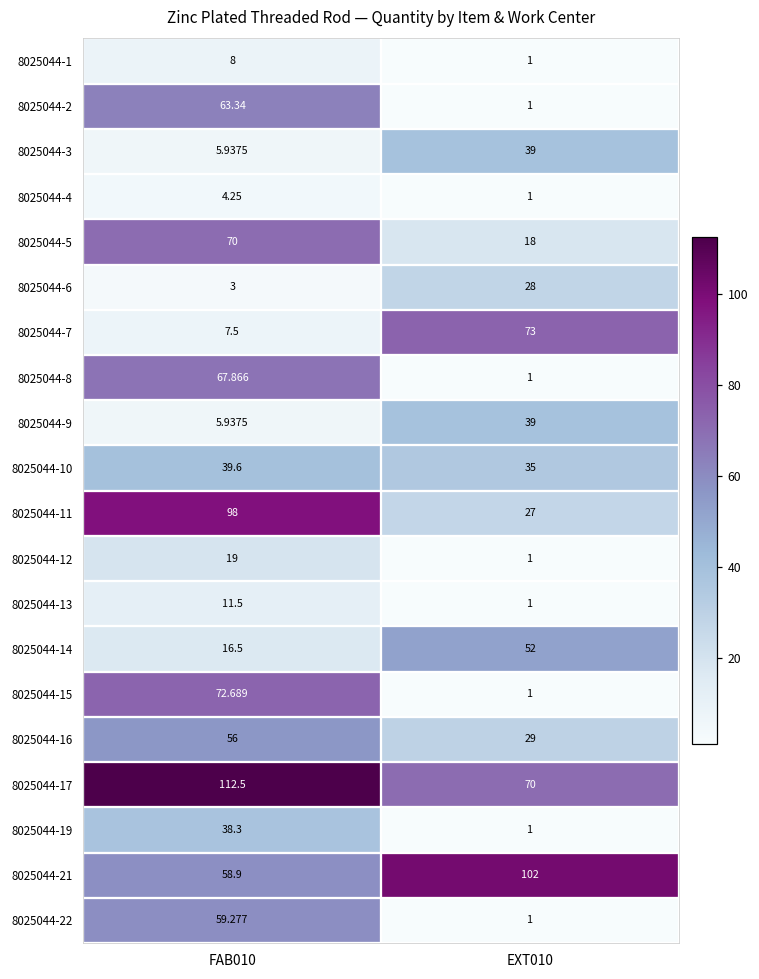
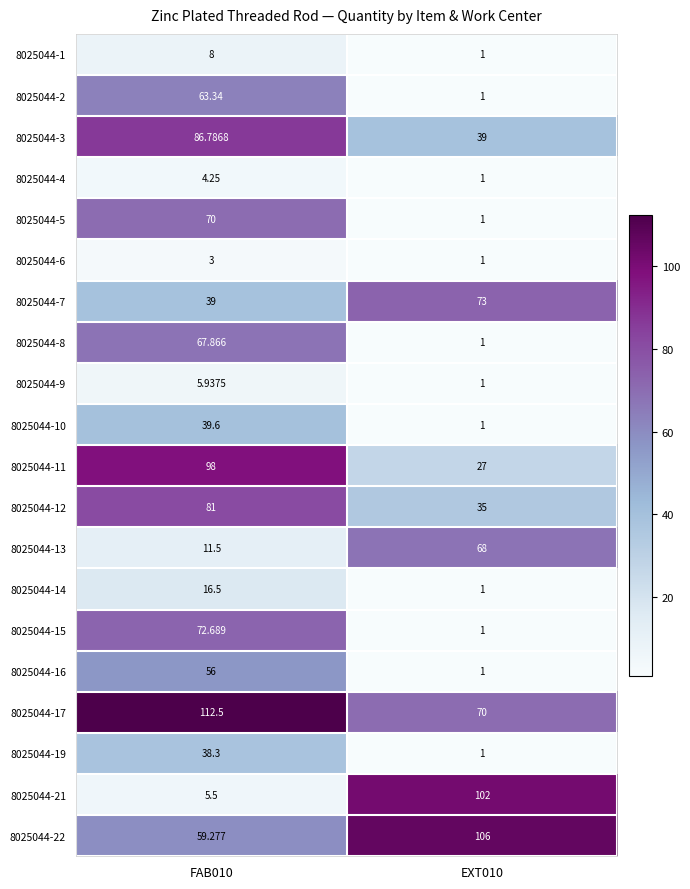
8025044-3, FAB010: 5.9375 -> 86.7868
8025044-5, EXT010: 18 -> 1
8025044-6, EXT010: 28 -> 1
8025044-7, FAB010: 7.5 -> 39
8025044-9, EXT010: 39 -> 1
8025044-10, EXT010: 35 -> 1
8025044-12, FAB010: 19 -> 81
8025044-12, EXT010: 1 -> 35
8025044-13, EXT010: 1 -> 68
8025044-14, EXT010: 52 -> 1
8025044-16, EXT010: 29 -> 1
8025044-21, FAB010: 58.9 -> 5.5
8025044-22, EXT010: 1 -> 106
